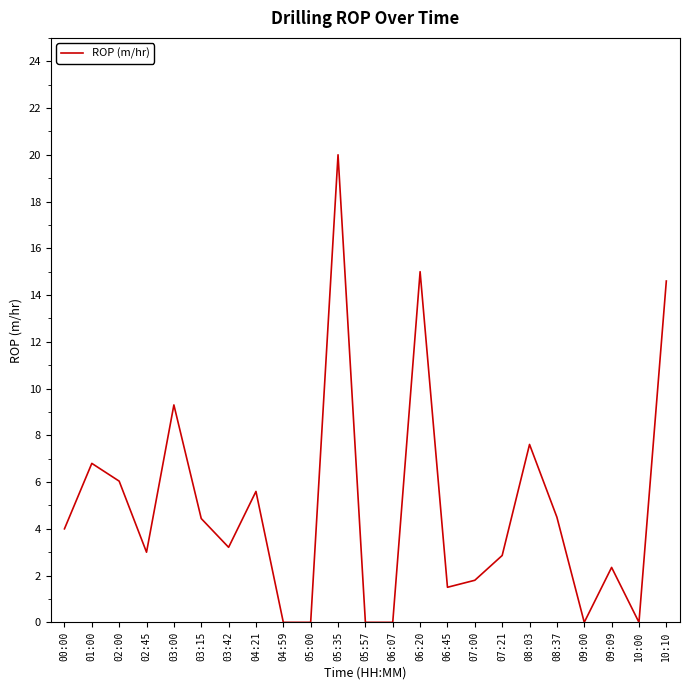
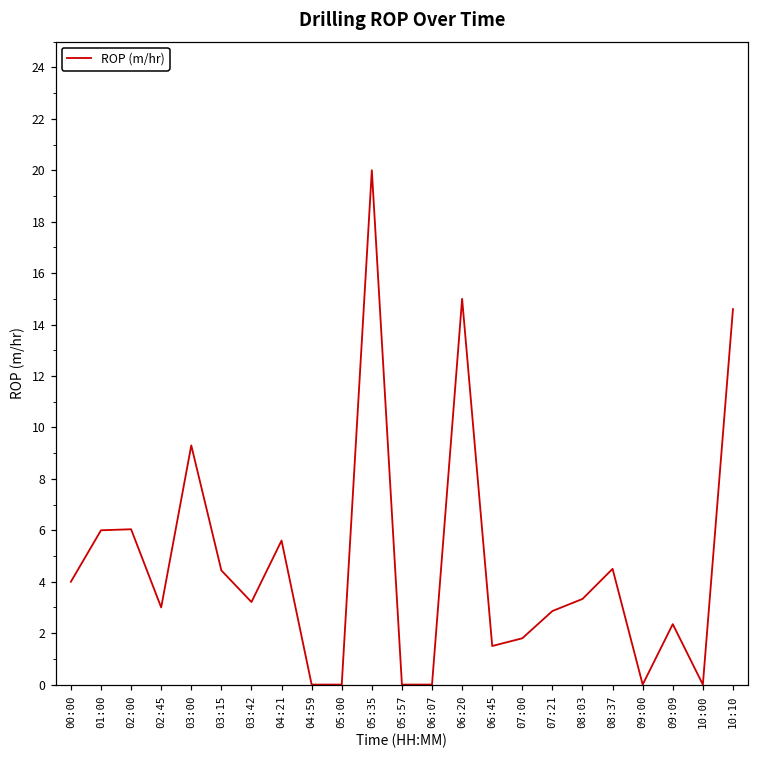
01:00: 6.8 -> 6.0
08:03: 7.6 -> 3.3
